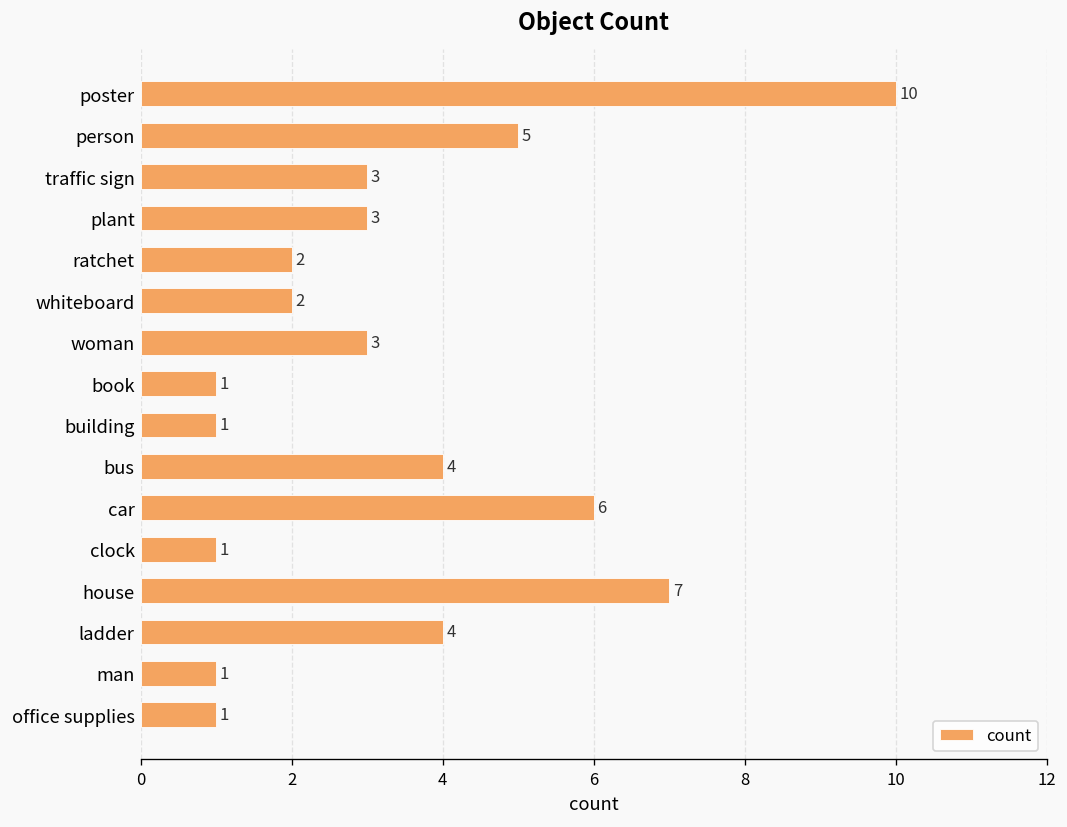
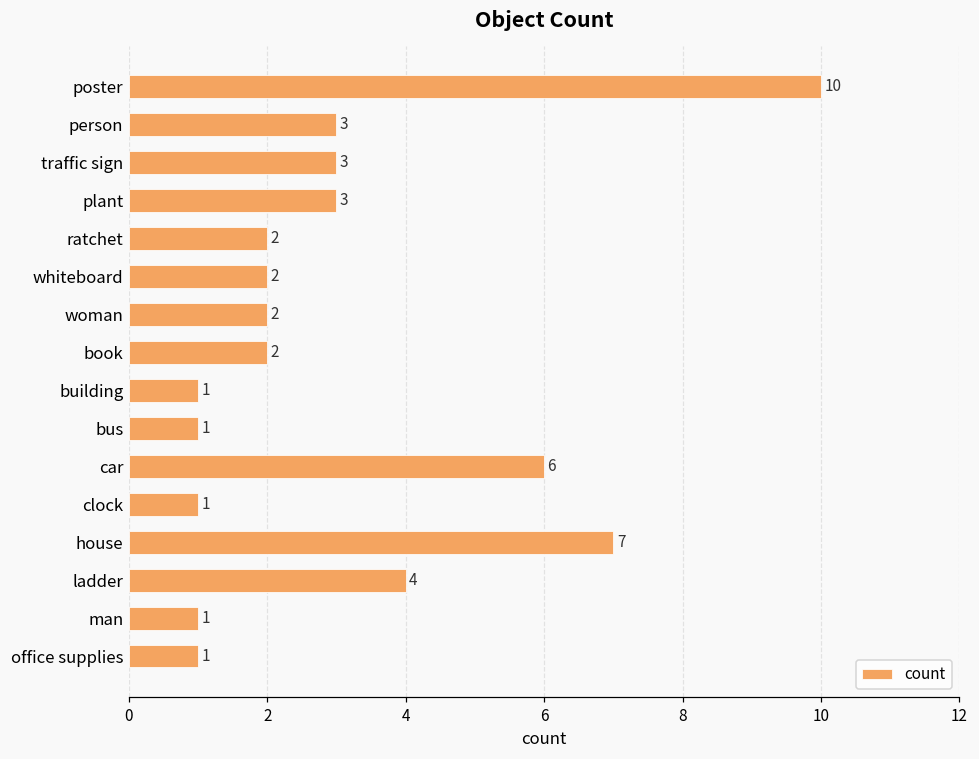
person: 5 -> 3
woman: 3 -> 2
book: 1 -> 2
bus: 4 -> 1
